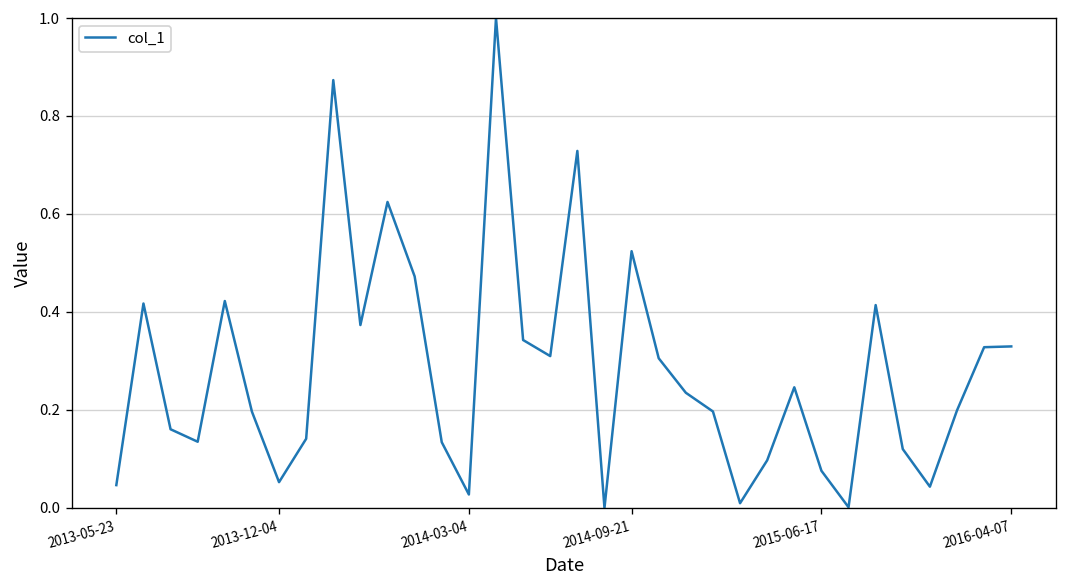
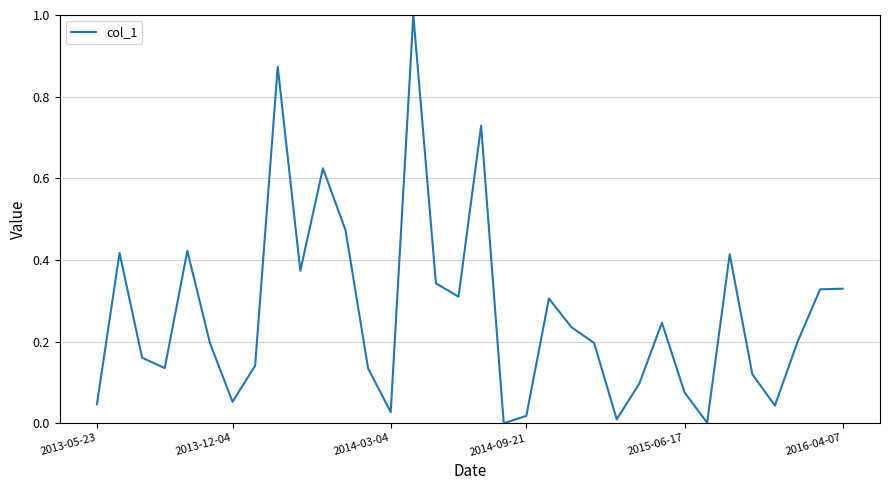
2014-09-21: 0.52 -> 0.02
